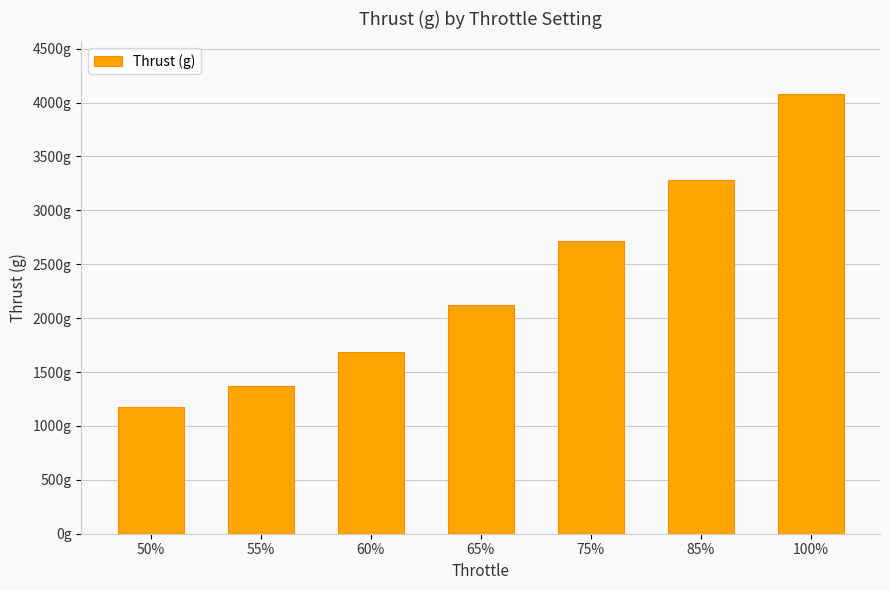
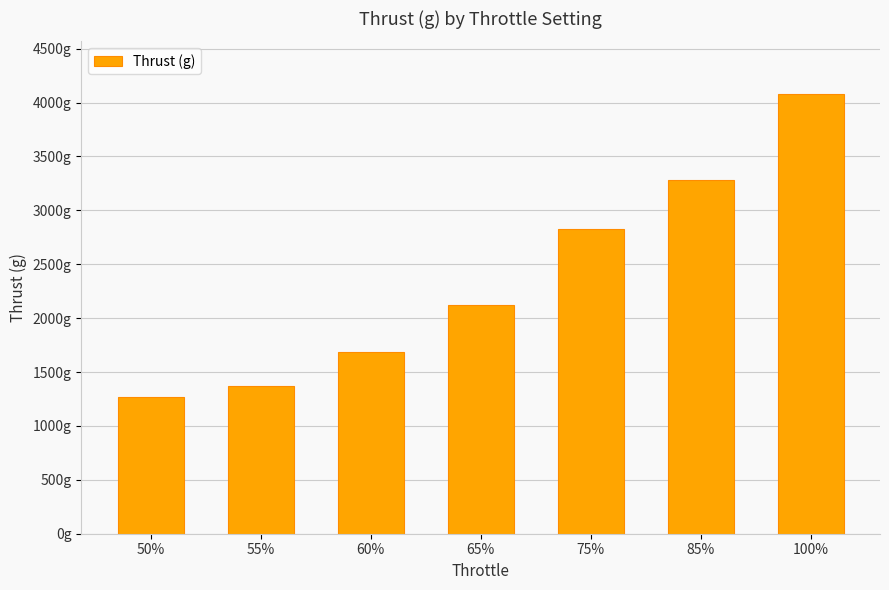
50%: 1170g -> 1270g
75%: 2720g -> 2830g
